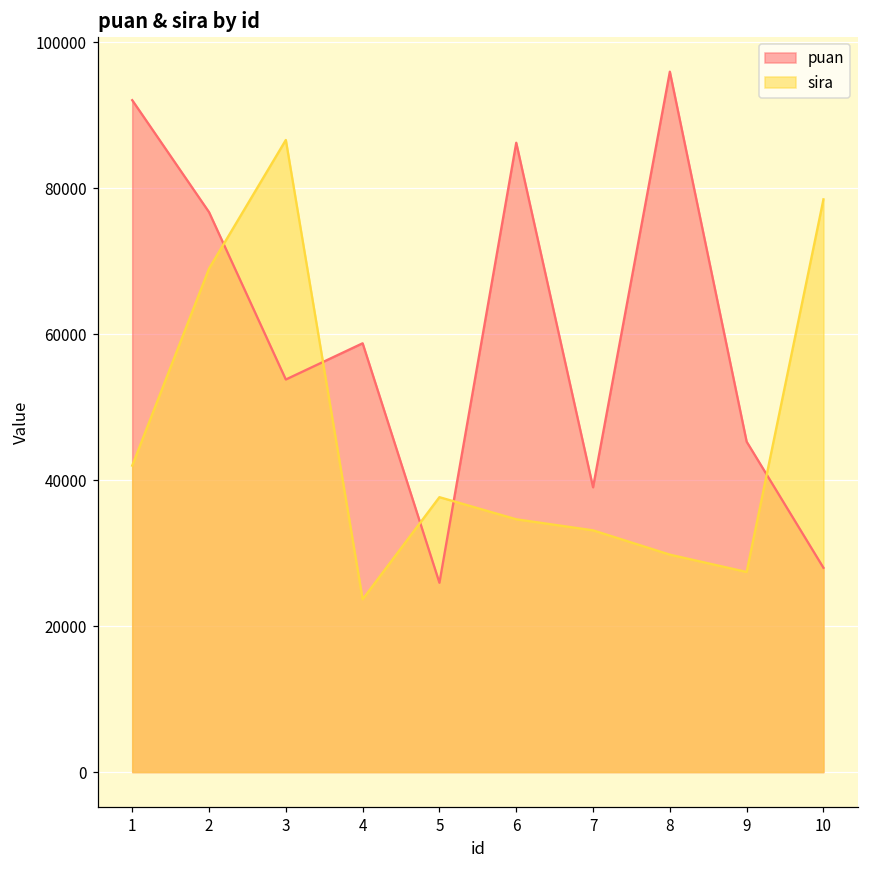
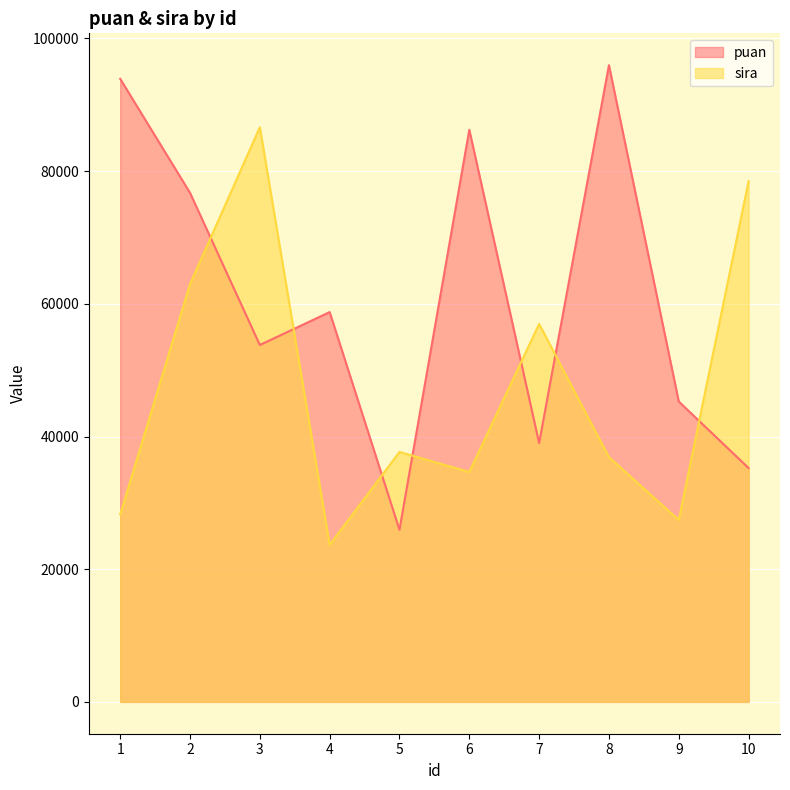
puan, 1: 92000 -> 94000
sira, 1: 42000 -> 28000
sira, 2: 69000 -> 63000
sira, 7: 33000 -> 57000
sira, 8: 30000 -> 37000
puan, 10: 28000 -> 35000
